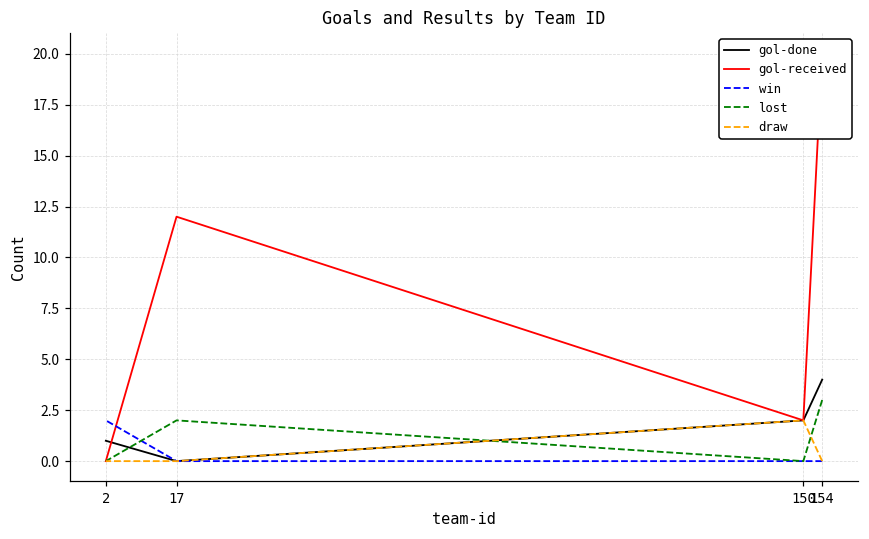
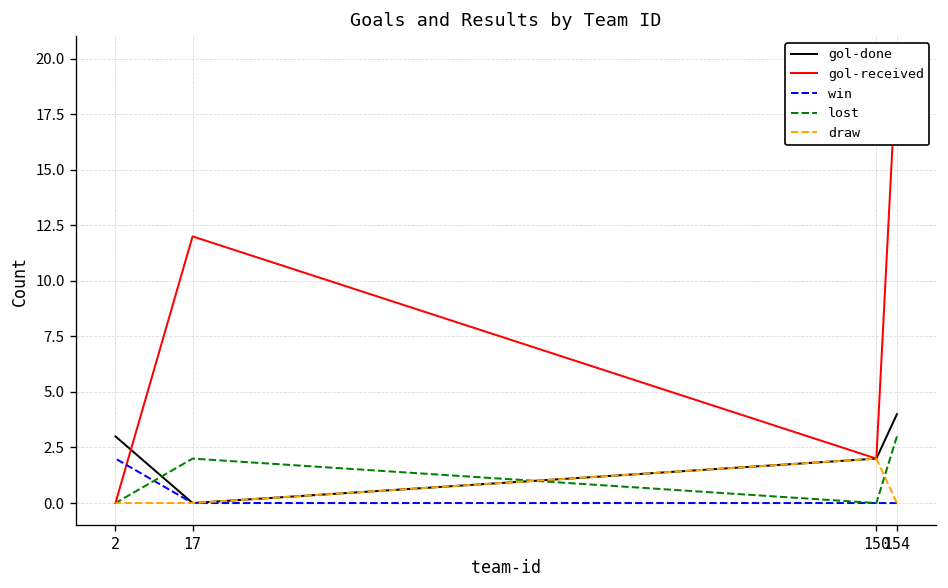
gol-done, 2: 1 -> 3
